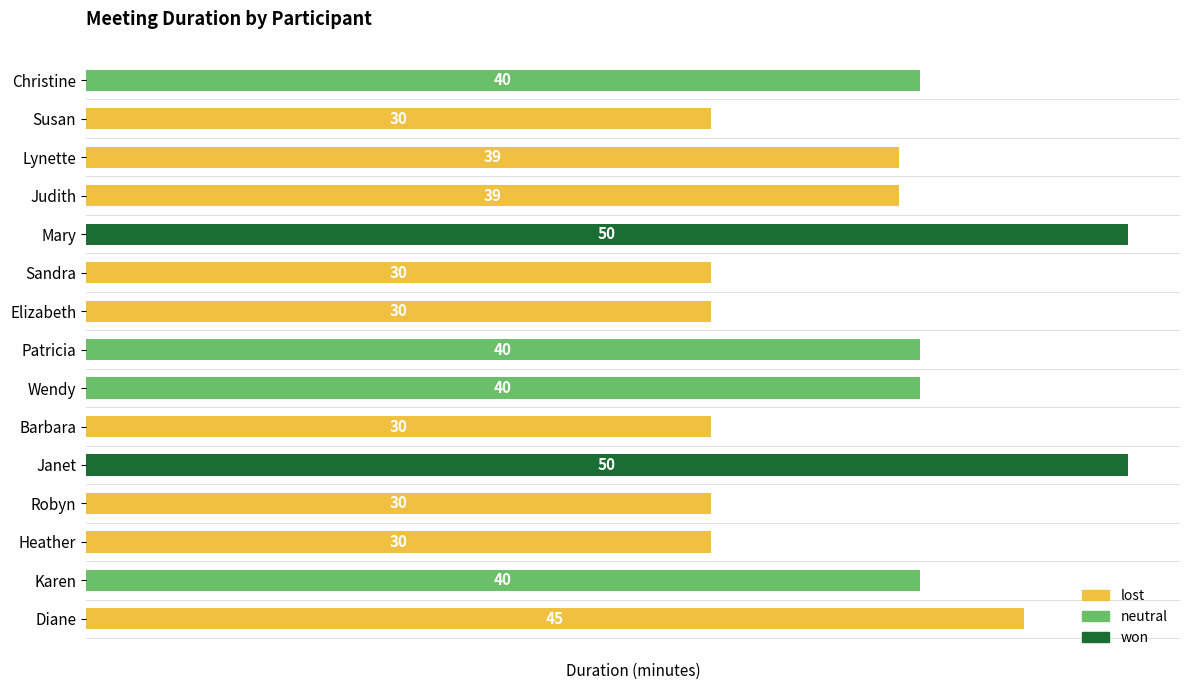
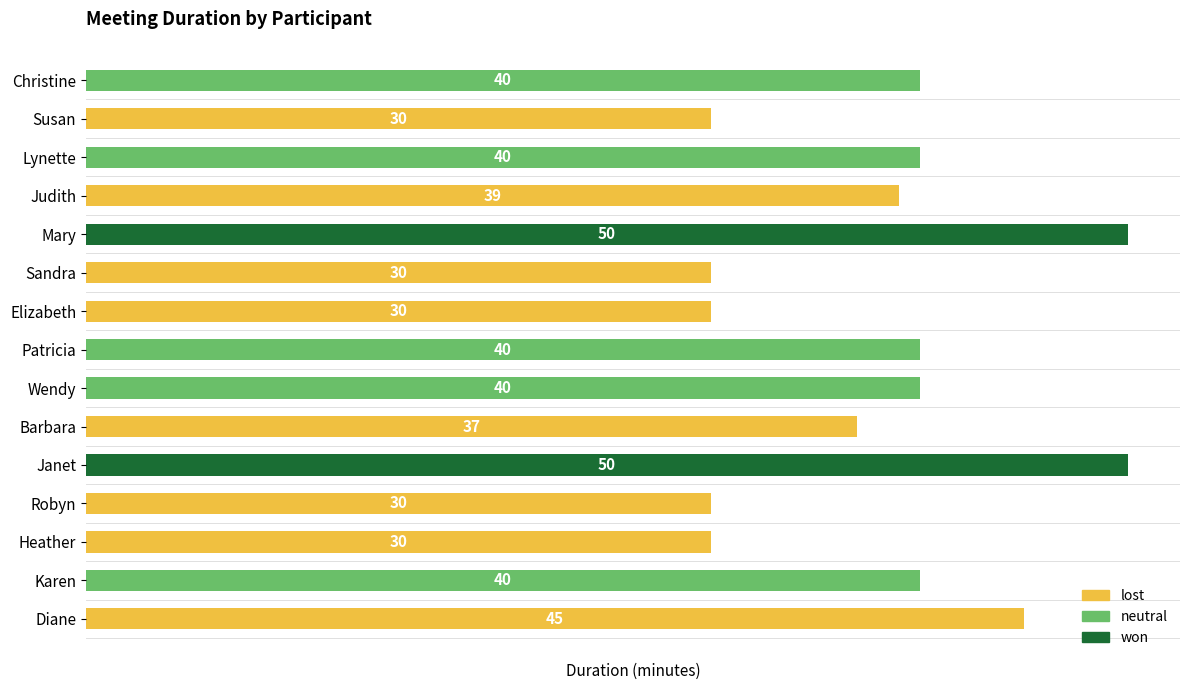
Lynette: 39 -> 40
Barbara: 30 -> 37
